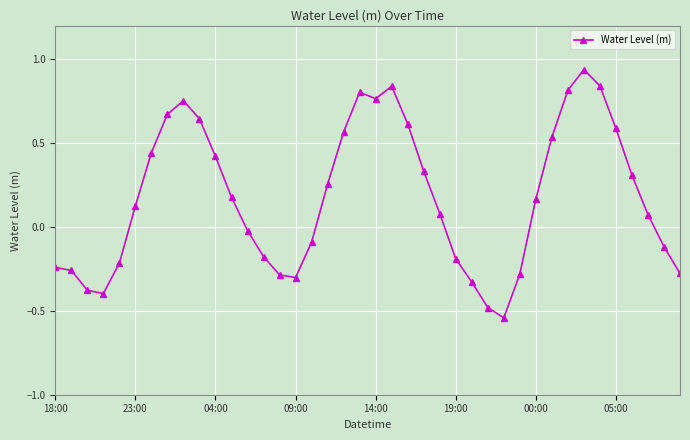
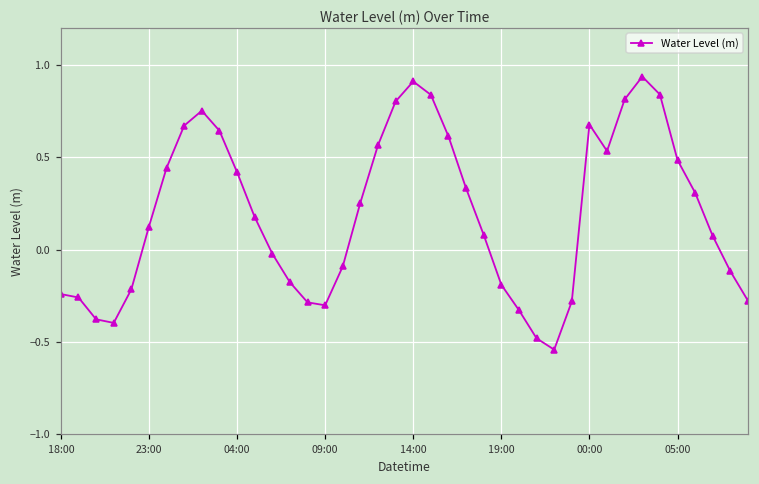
14:00: 0.76 -> 0.91
00:00: 0.17 -> 0.68
05:00: 0.59 -> 0.48
